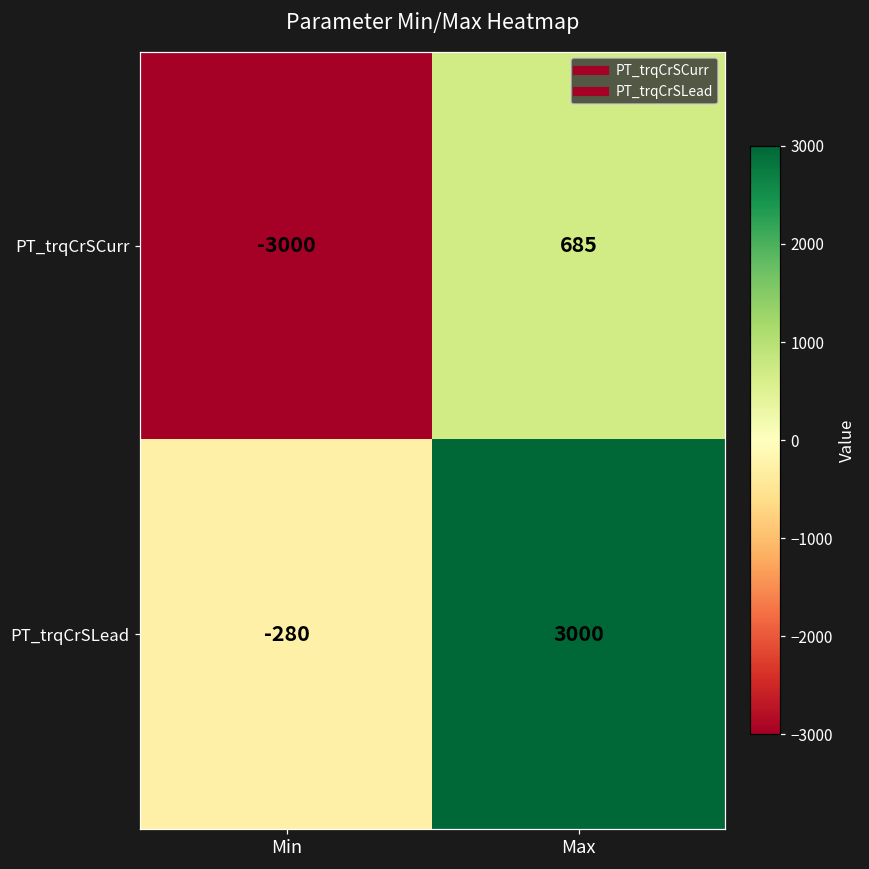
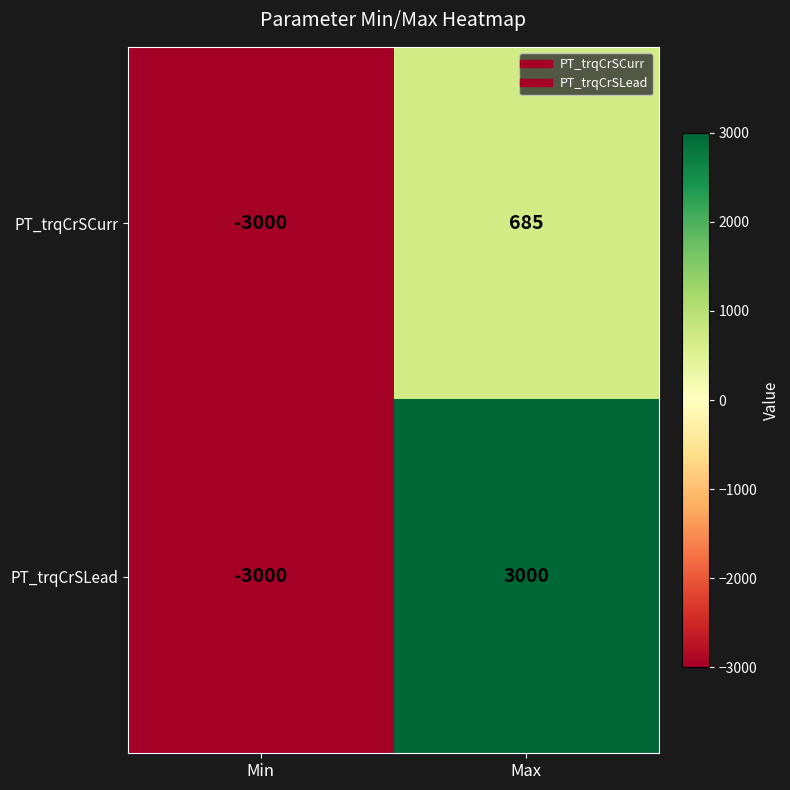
PT_trqCrSLead, Min: -280 -> -3000
